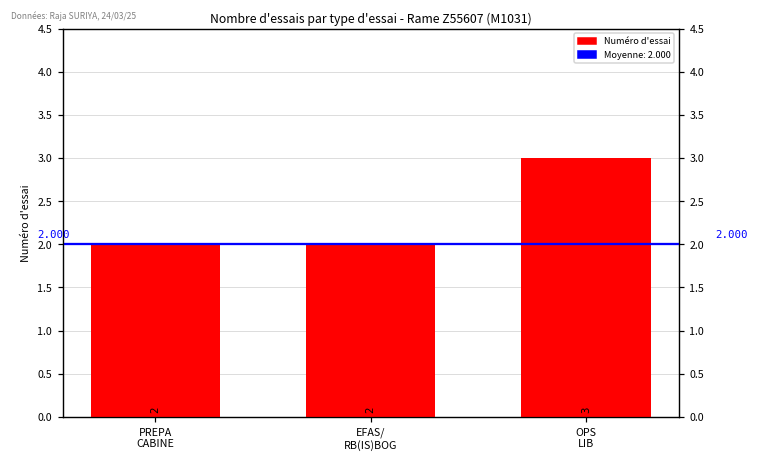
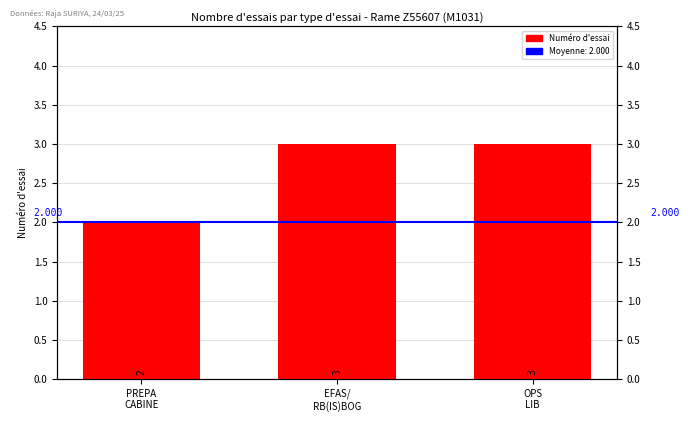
EFAS/ RB(IS)BOG: 2 -> 3
